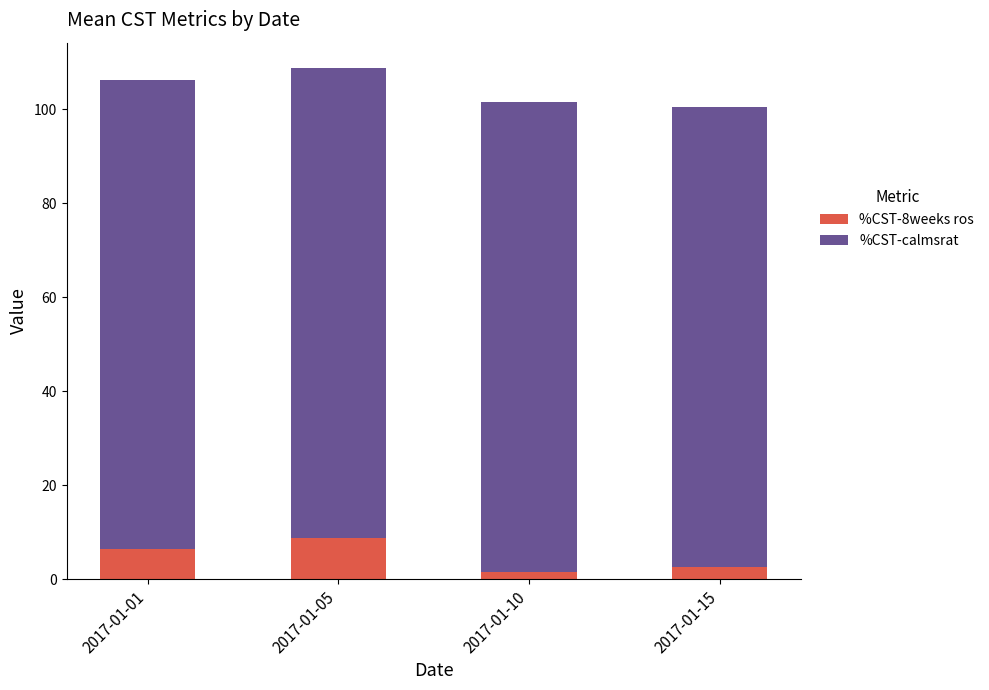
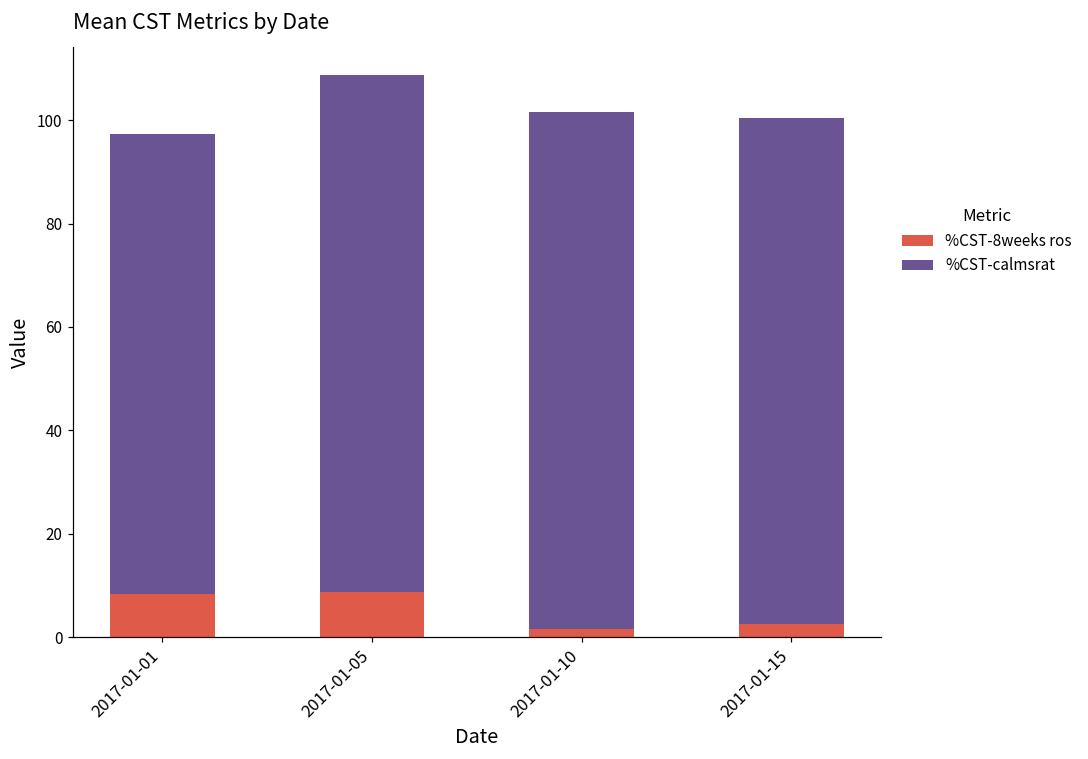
%CST-8weeks ros, 2017-01-01: 6 -> 8
%CST-calmsrat, 2017-01-01: 100 -> 89
